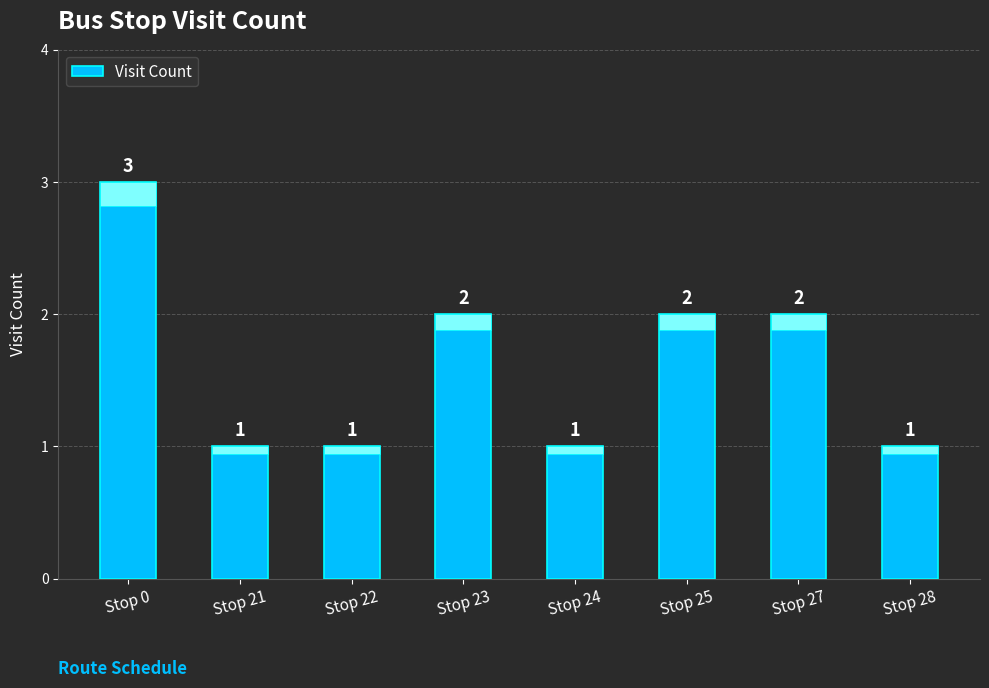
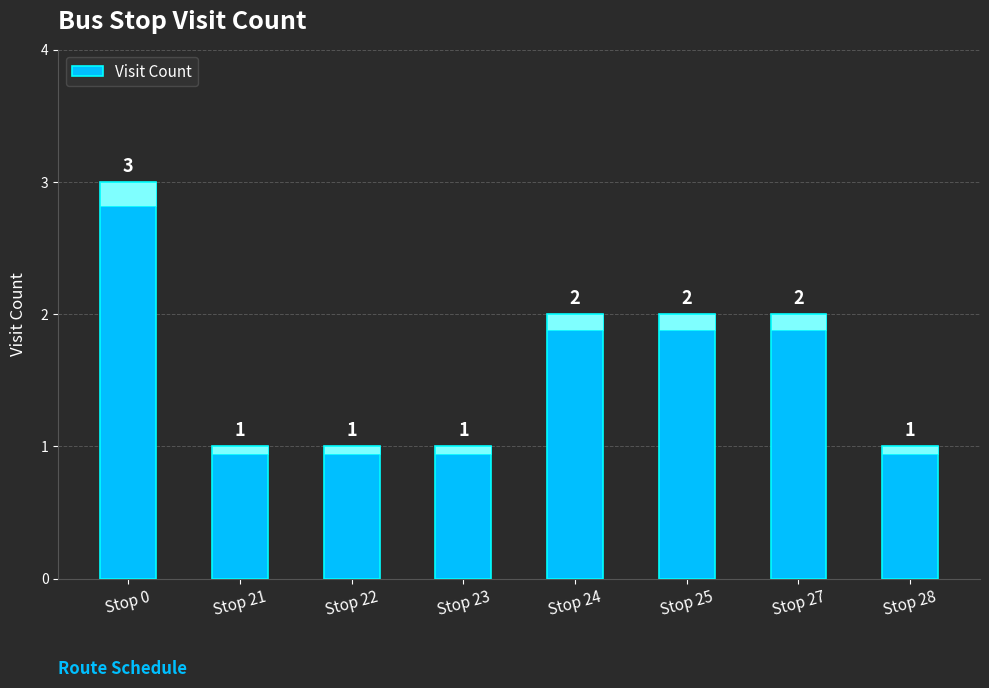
Visit Count, Stop 23: 2 -> 1
Visit Count, Stop 24: 1 -> 2
